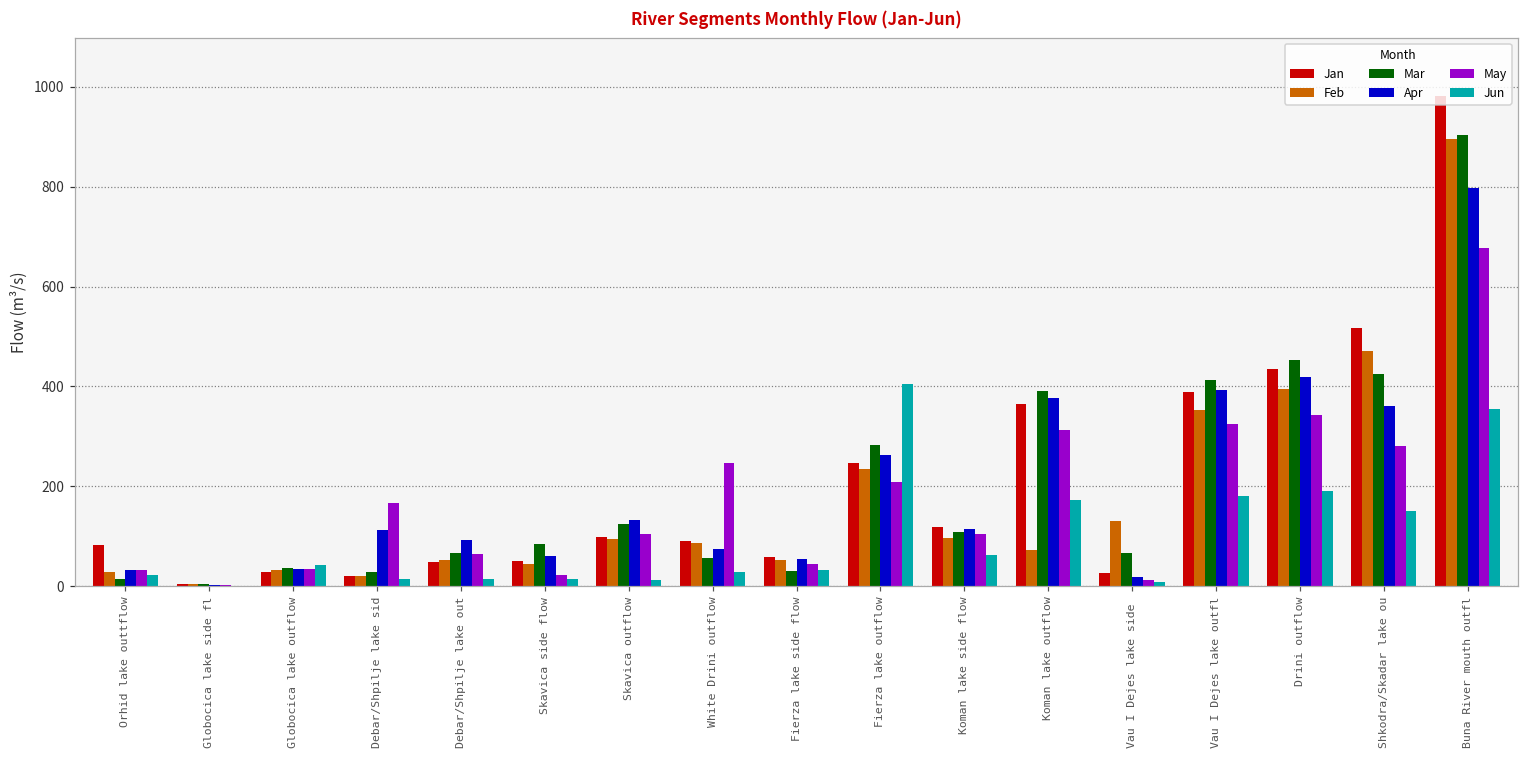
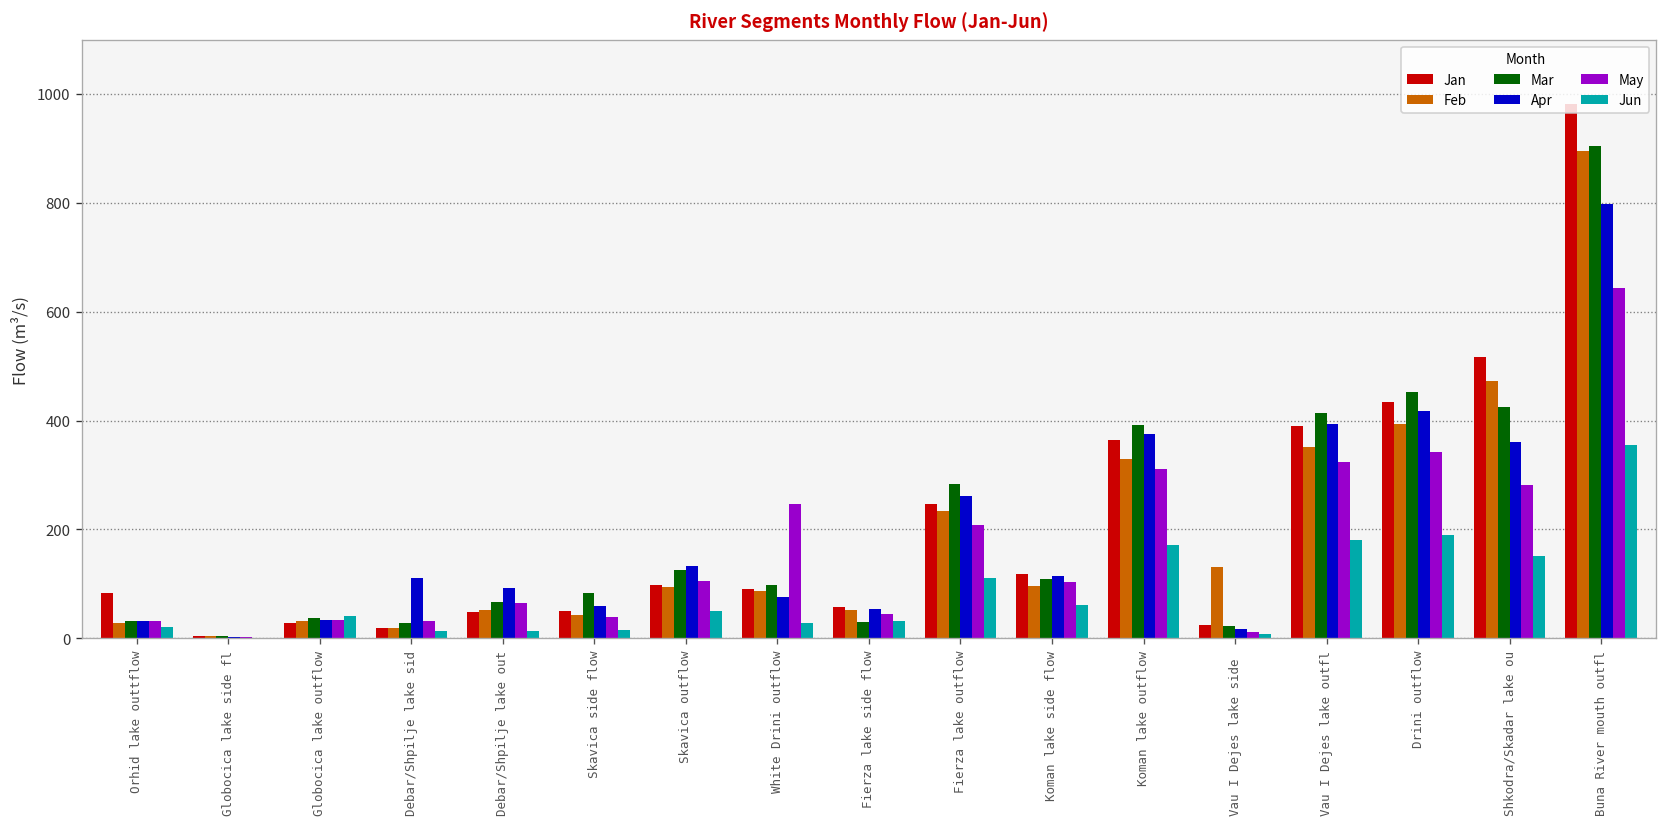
Mar, Orhid lake outtflow: 10 -> 30
May, Debar/Shpilje lake sid: 170 -> 30
May, Skavica side flow: 20 -> 40
Jun, Skavica outflow: 10 -> 50
Mar, White Drini outflow: 60 -> 100
Jun, Fierza lake outflow: 400 -> 110
Feb, Koman lake outflow: 70 -> 330
Mar, Vau I Dejes lake side: 70 -> 20
May, Buna River mouth outfl: 680 -> 640
